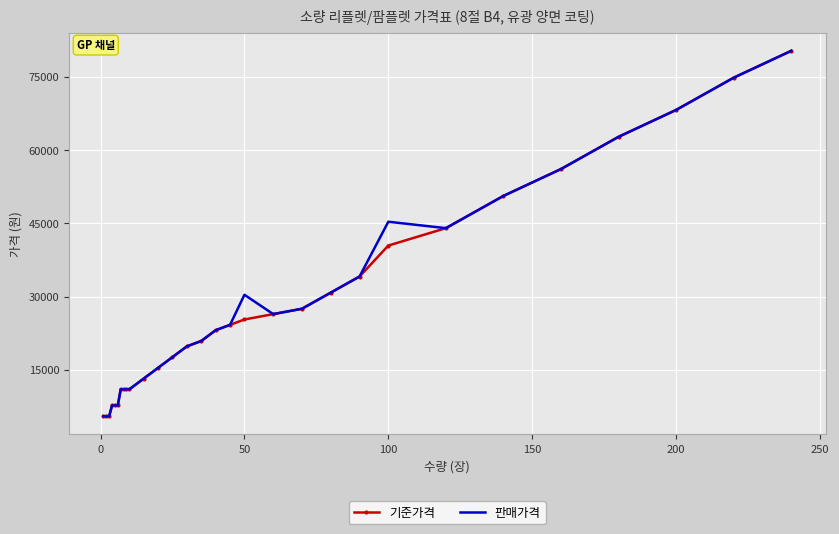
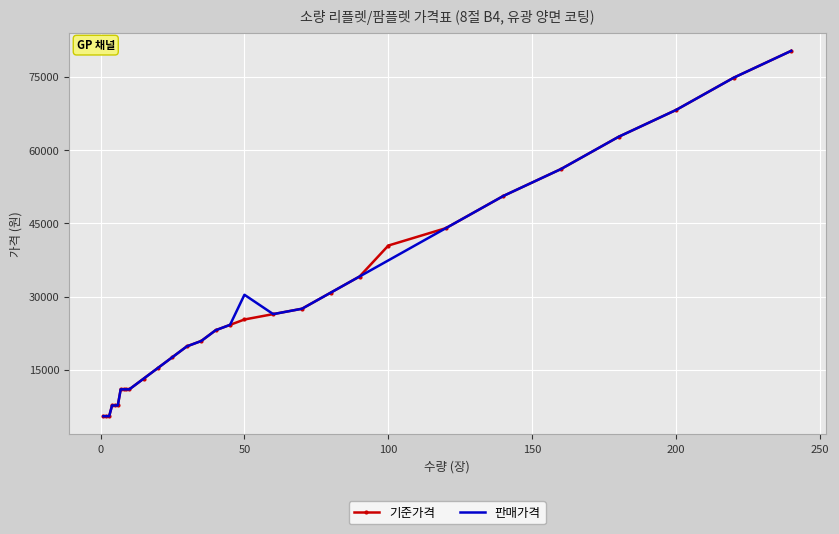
판매가격, 100: 45000 -> 37000
